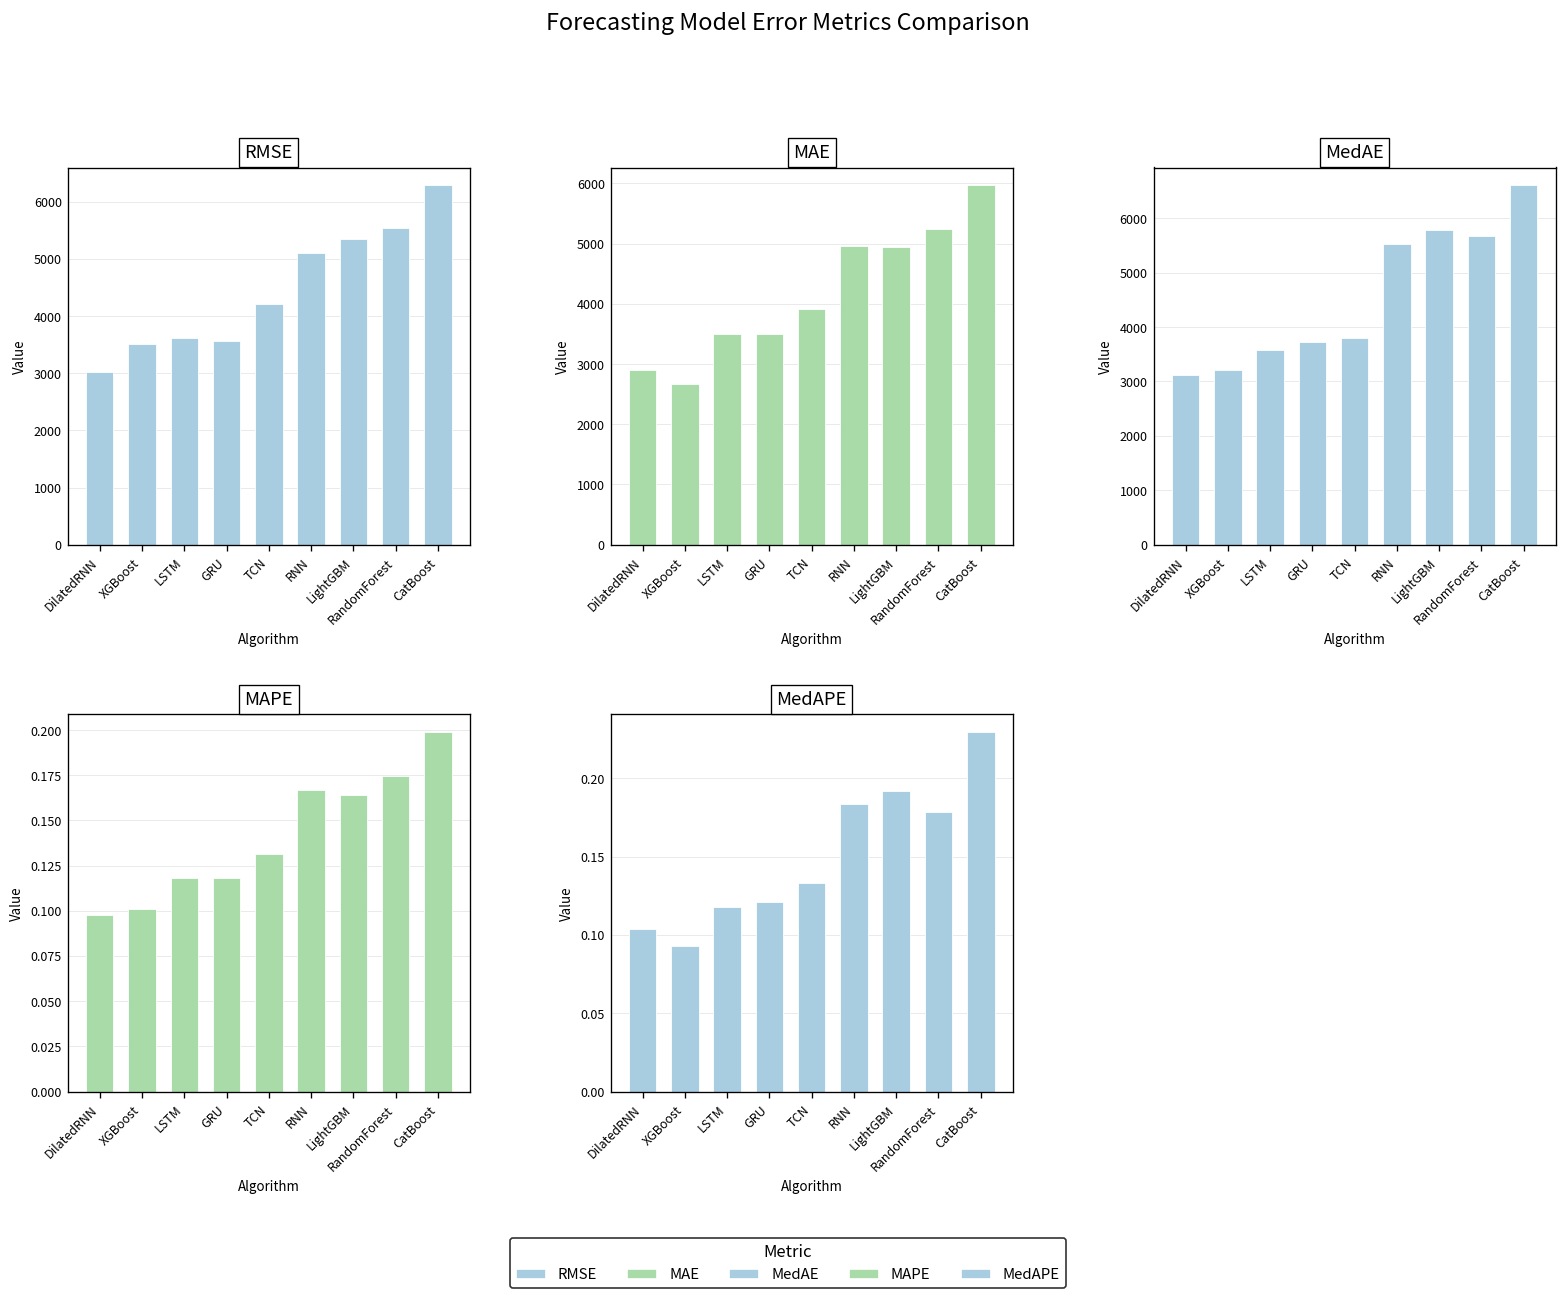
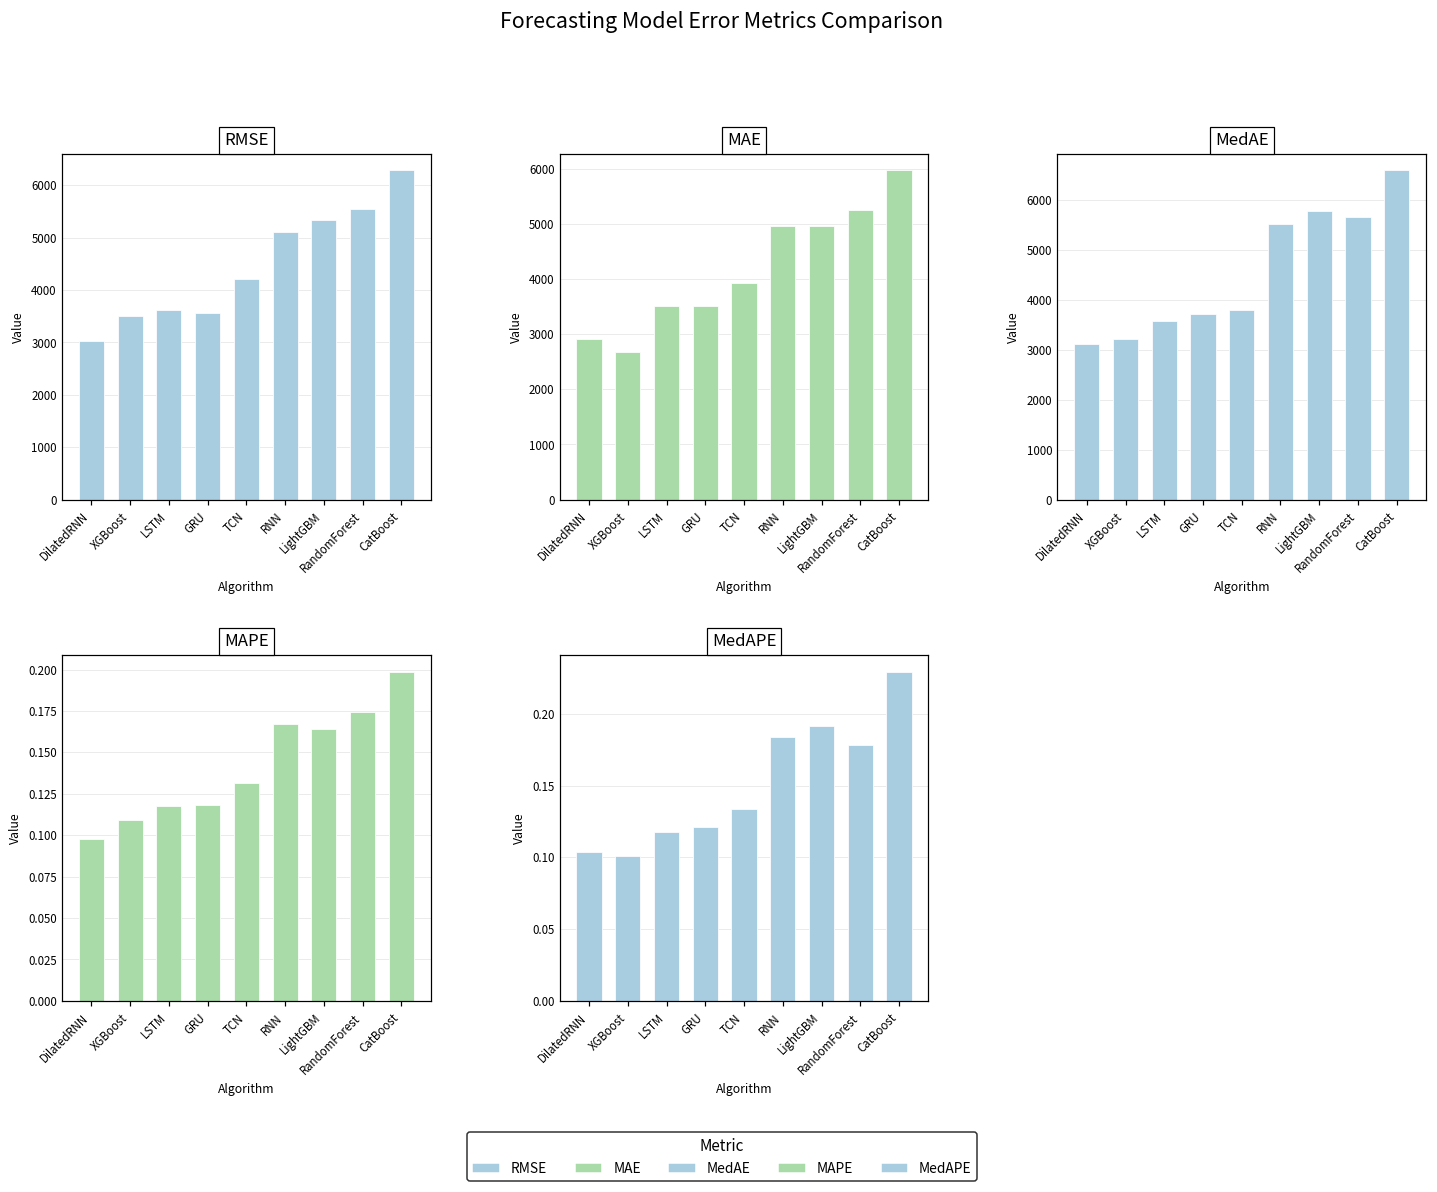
MAPE, XGBoost: 0.101 -> 0.109
MedAPE, XGBoost: 0.093 -> 0.101
